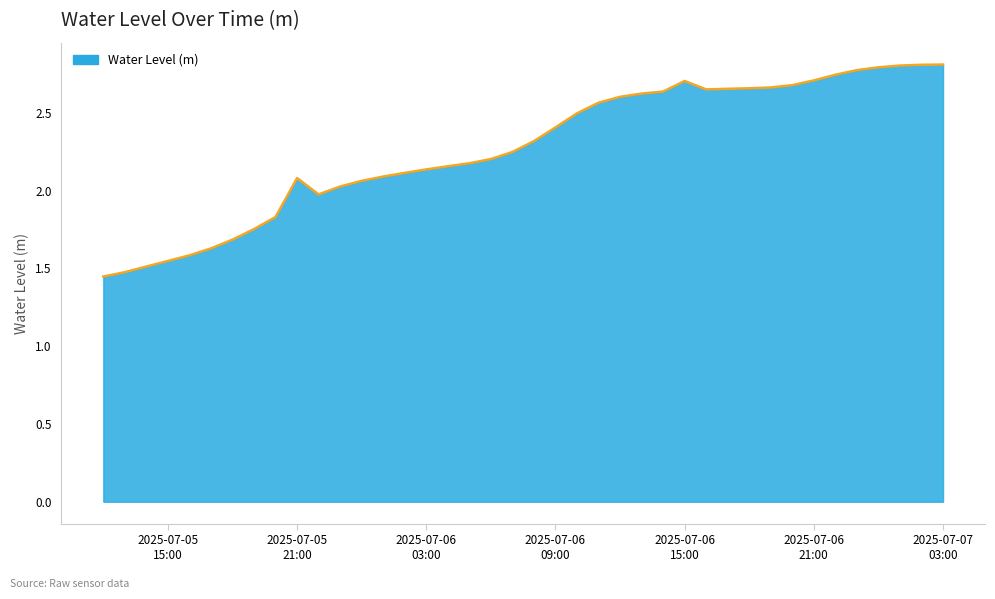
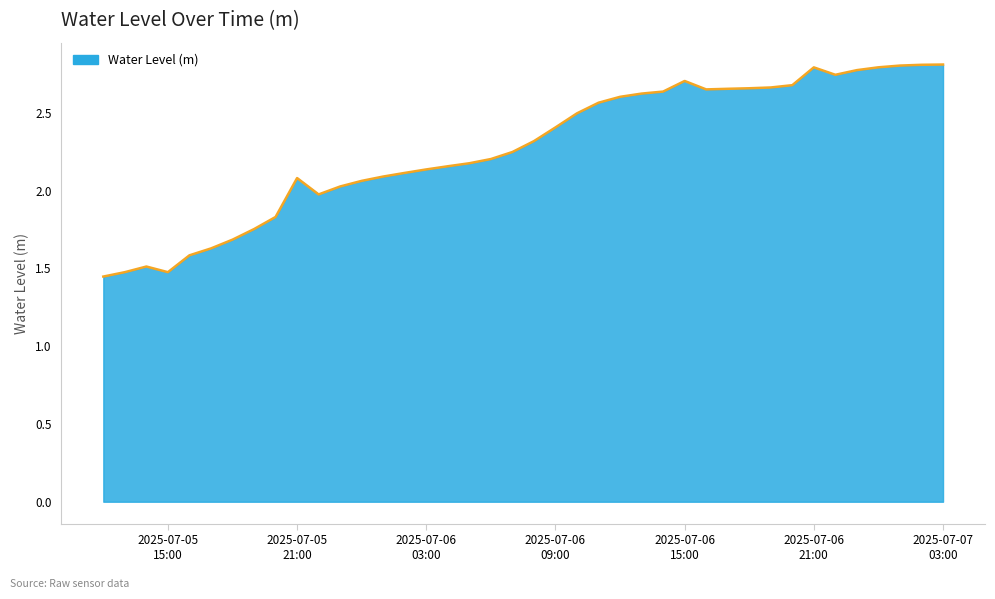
2025-07-05 15:00: 1.55 -> 1.48
2025-07-06 21:00: 2.71 -> 2.79
